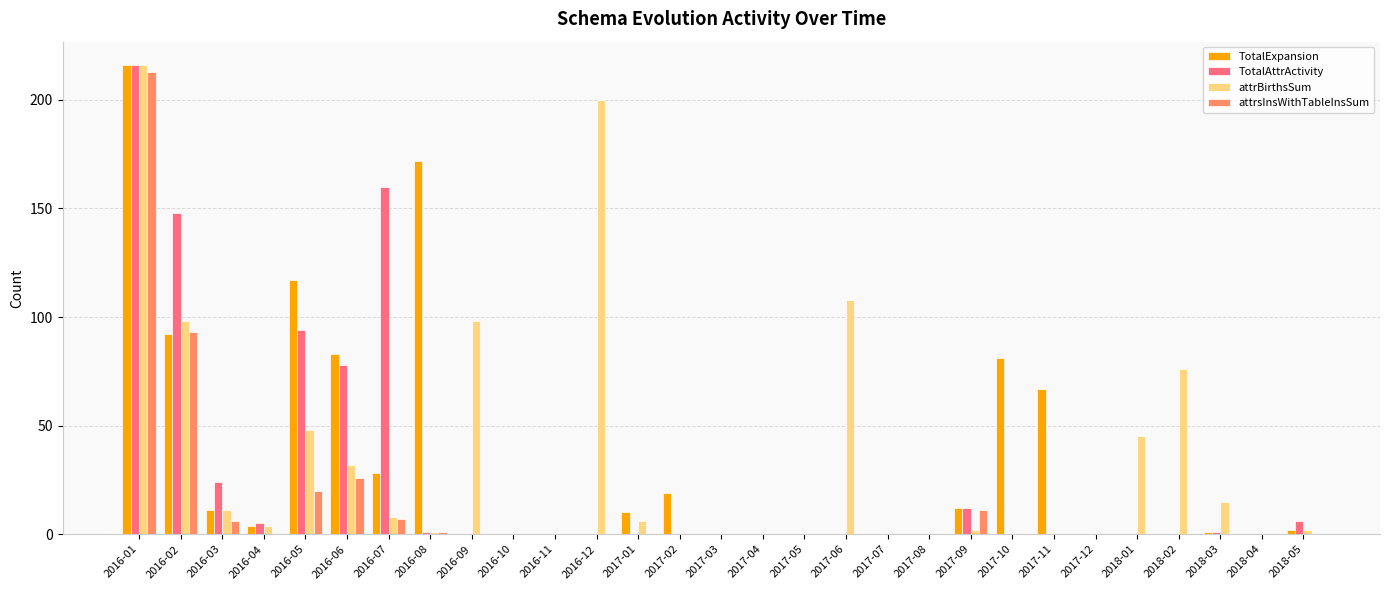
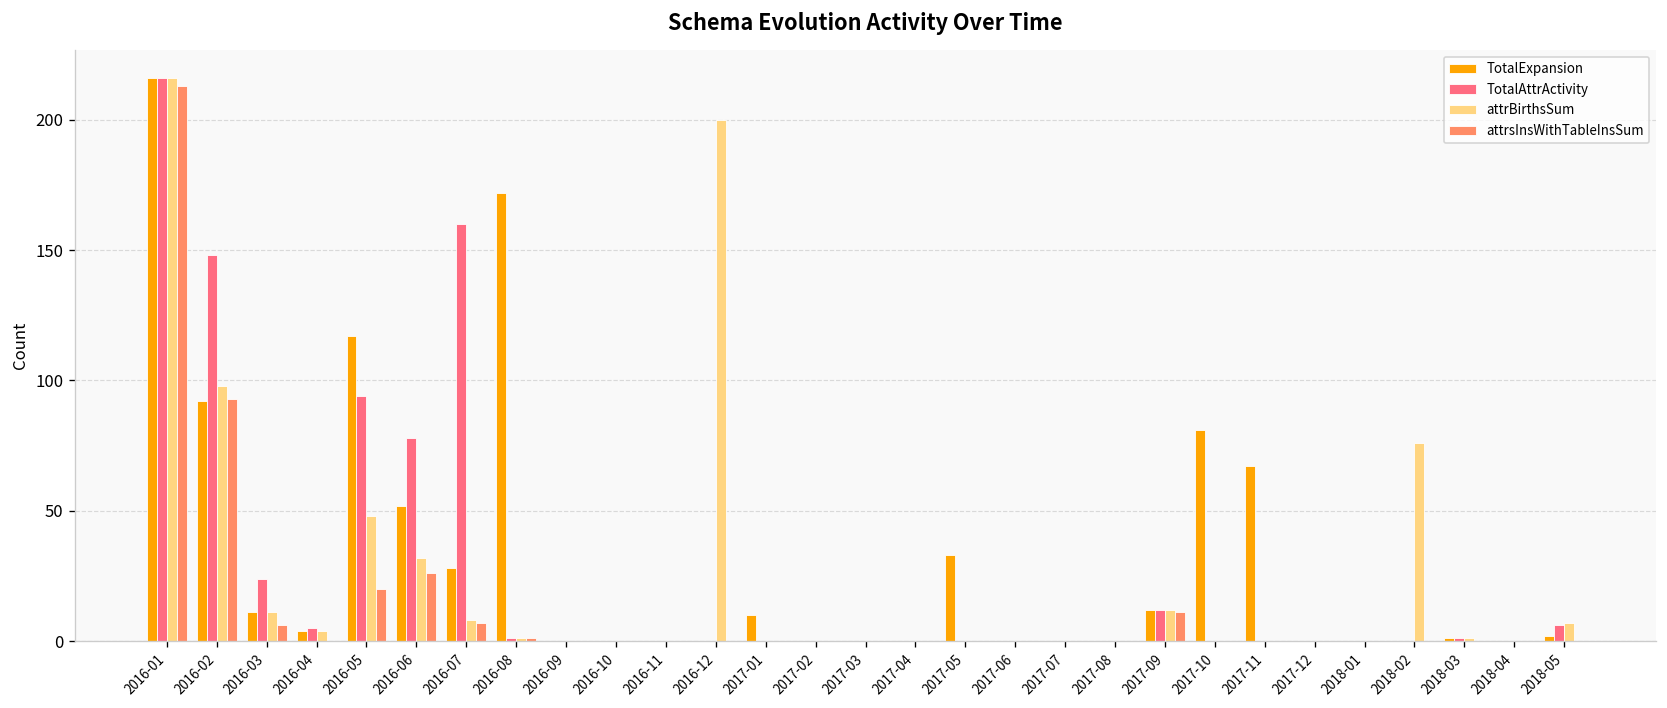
TotalExpansion, 2016-06: 83 -> 52
attrBirthsSum, 2016-09: 98 -> 0
attrBirthsSum, 2017-01: 6 -> 0
TotalExpansion, 2017-02: 19 -> 0
TotalExpansion, 2017-05: 0 -> 33
attrBirthsSum, 2017-06: 108 -> 0
attrBirthsSum, 2017-09: 2 -> 12
attrBirthsSum, 2018-01: 45 -> 0
attrBirthsSum, 2018-03: 15 -> 1
attrBirthsSum, 2018-05: 2 -> 7
